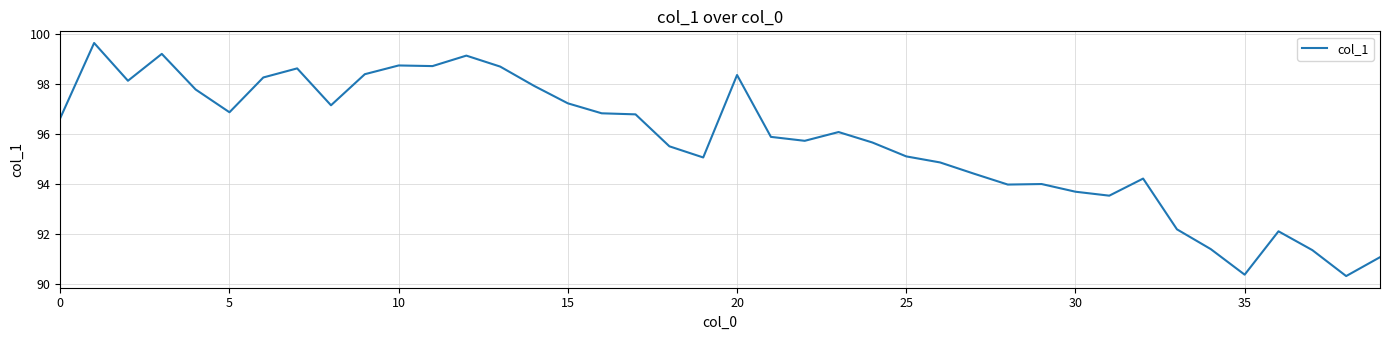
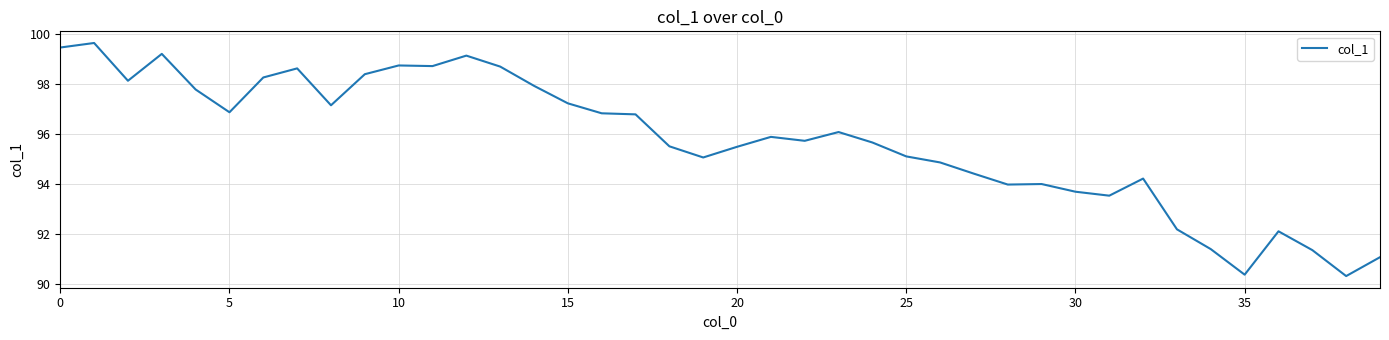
0: 96.6 -> 99.4
20: 98.3 -> 95.5
